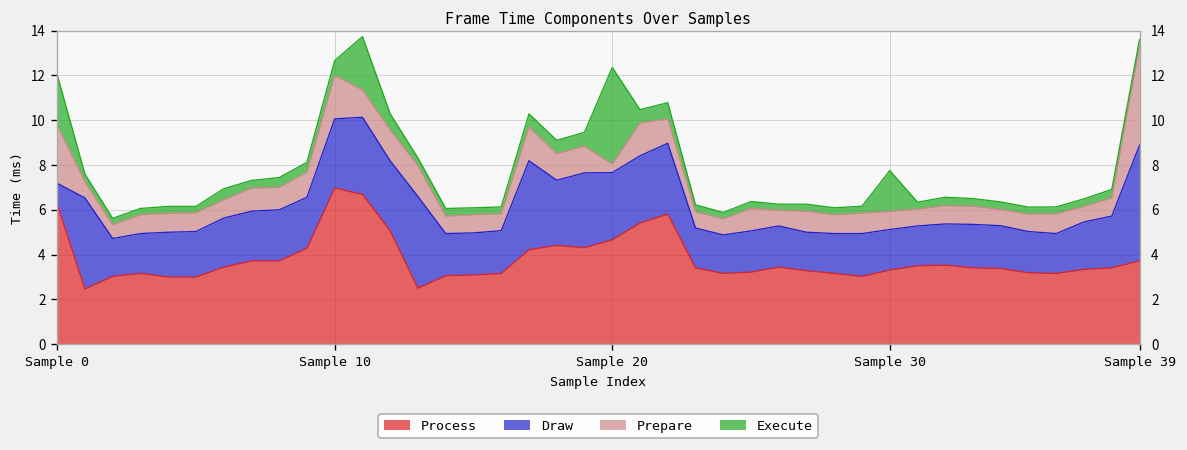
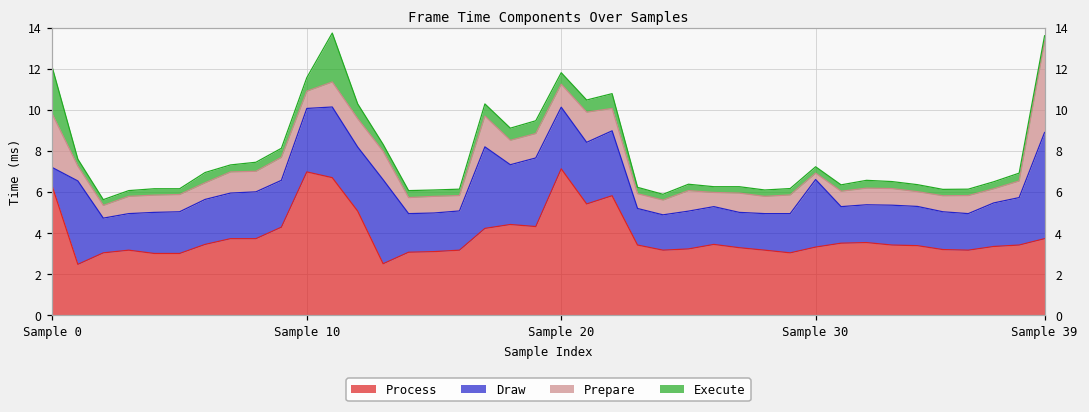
Prepare, Sample 10: 1.9 -> 0.8
Process, Sample 20: 4.7 -> 7.1
Prepare, Sample 20: 0.4 -> 1.1
Execute, Sample 20: 4.3 -> 0.6
Draw, Sample 30: 1.8 -> 3.3
Prepare, Sample 30: 0.8 -> 0.3
Execute, Sample 30: 1.8 -> 0.3
